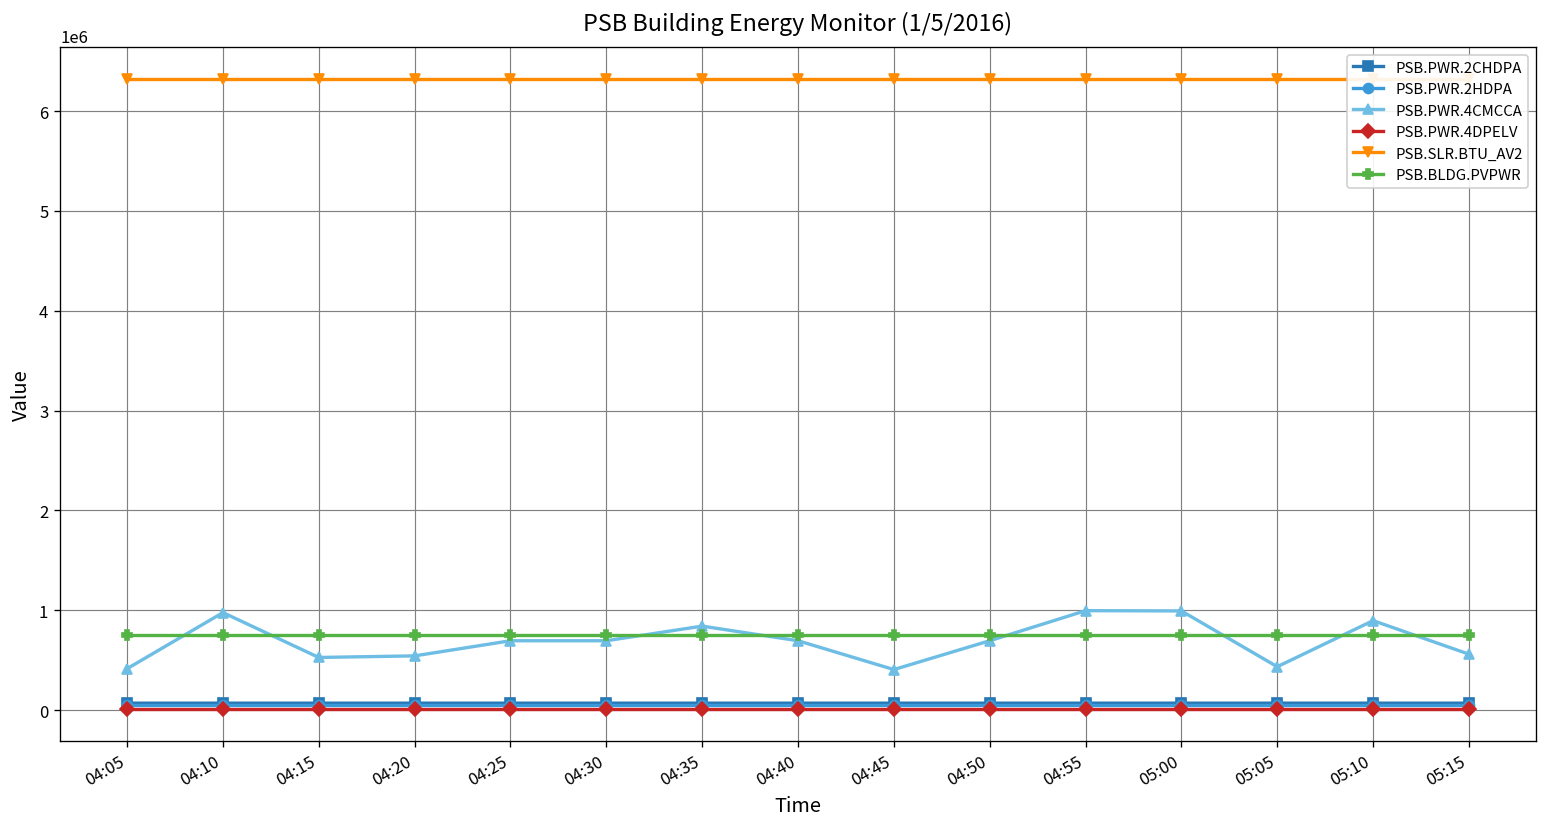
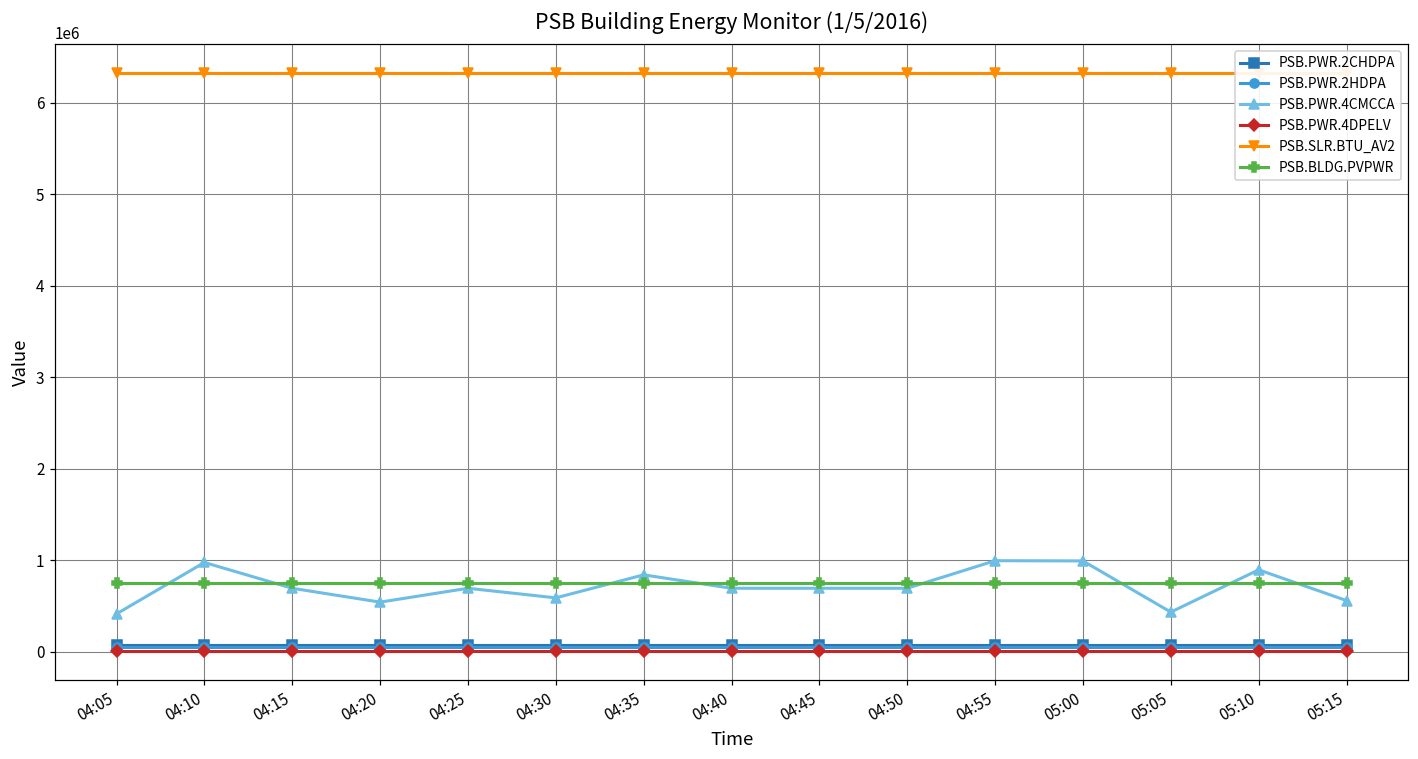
PSB.PWR.4CMCCA, 04:15: 500000 -> 700000
PSB.PWR.4CMCCA, 04:30: 700000 -> 600000
PSB.PWR.4CMCCA, 04:45: 400000 -> 700000
